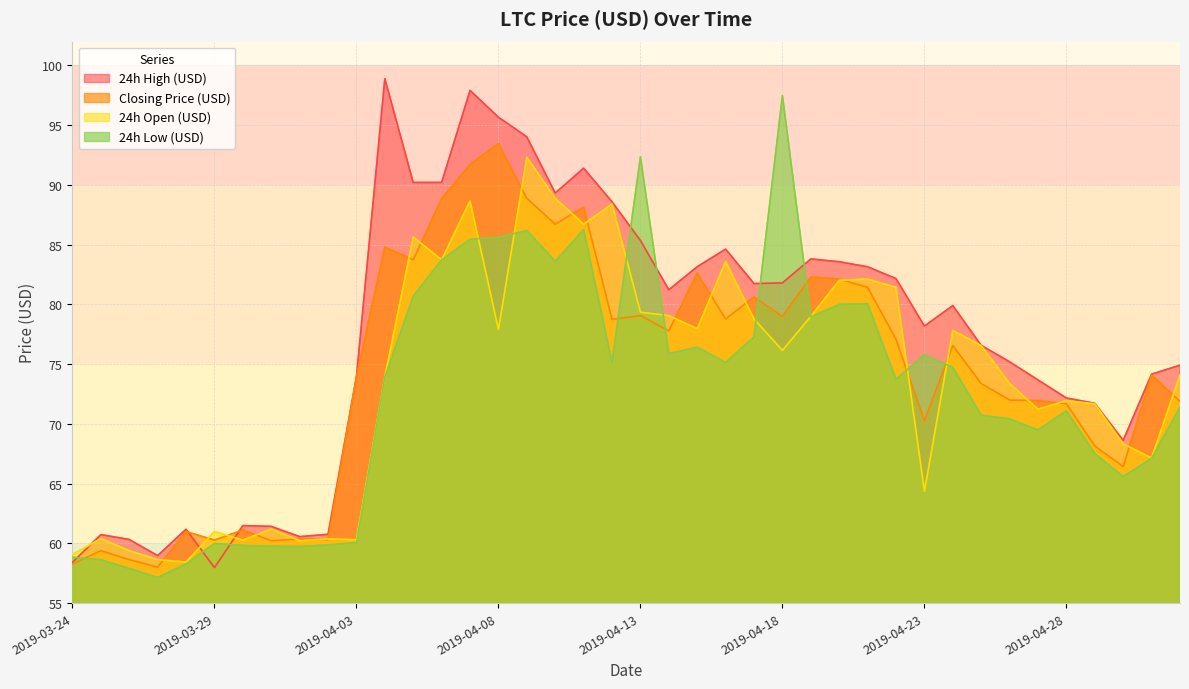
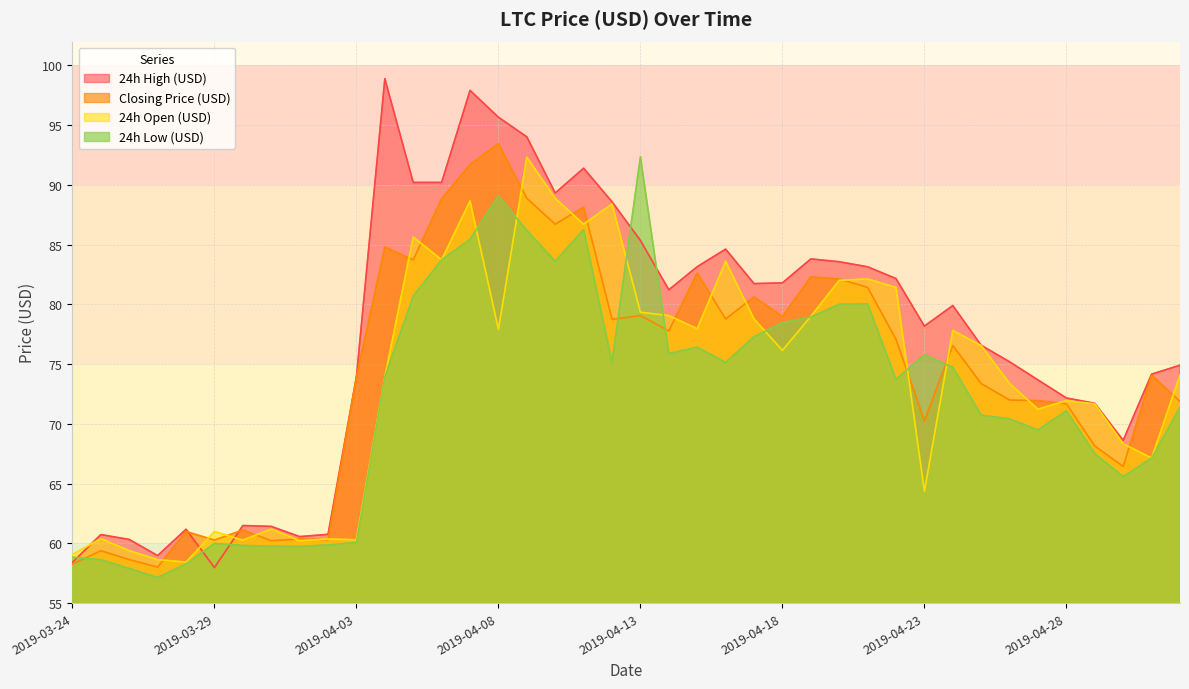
24h Low (USD), 2019-04-08: 85.6 -> 89.1
24h Low (USD), 2019-04-18: 97.5 -> 78.5
